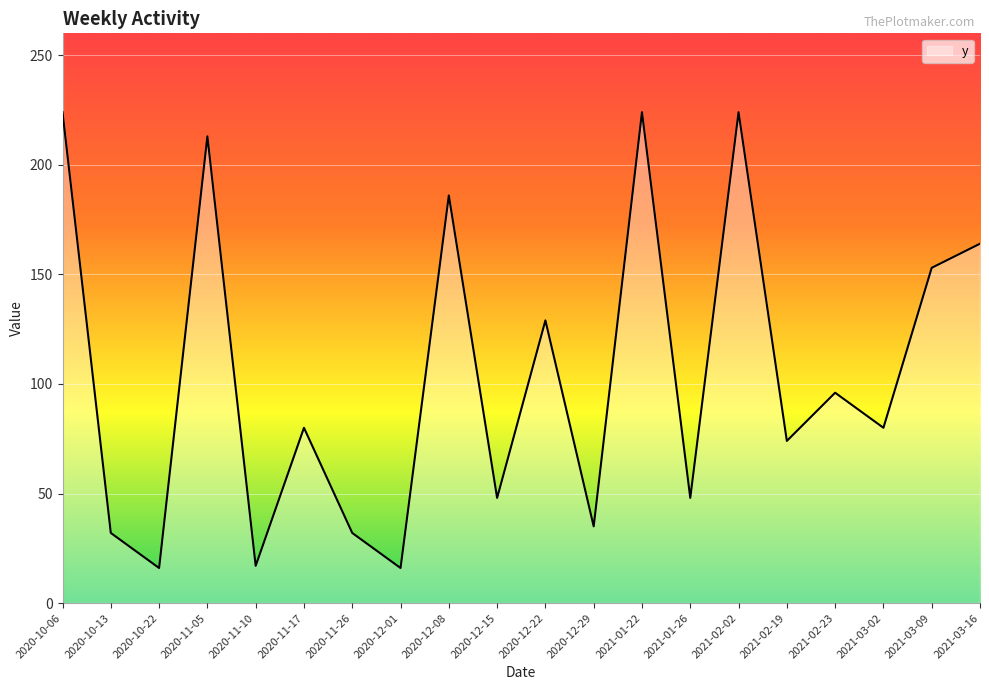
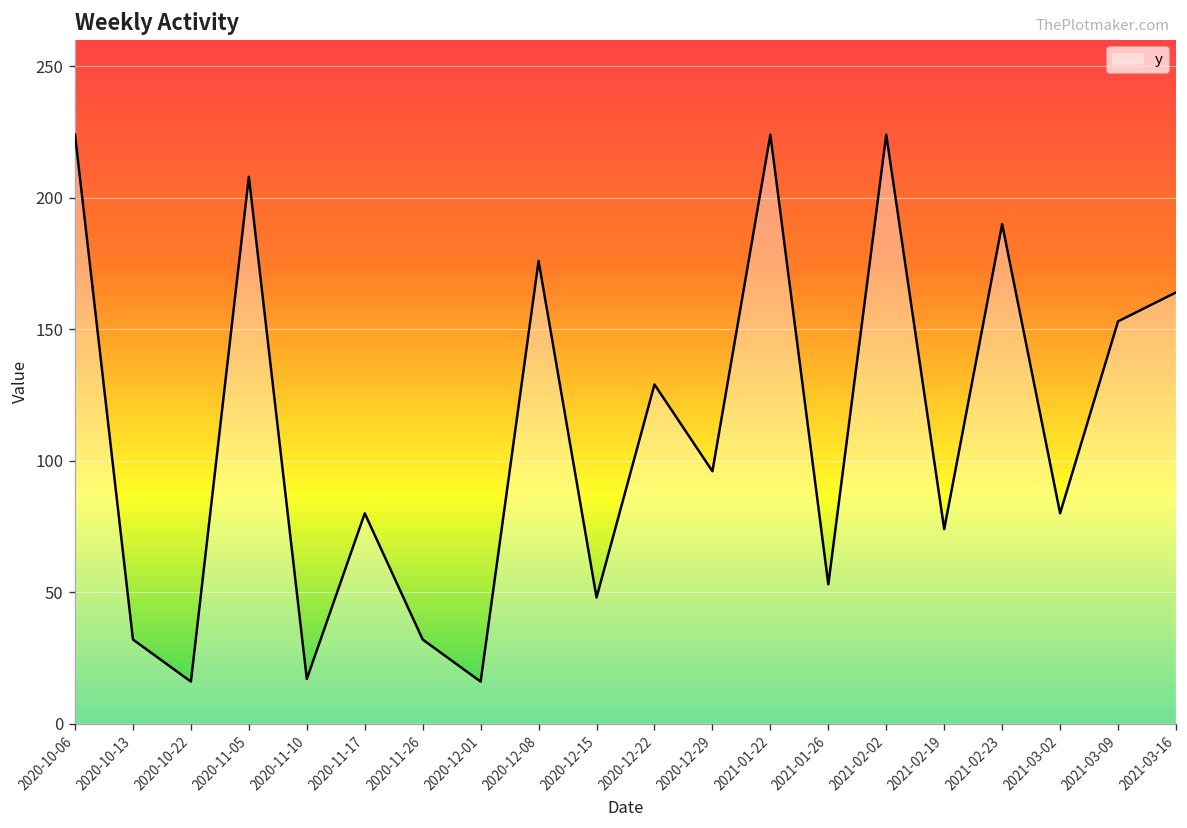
2020-11-05: 213 -> 208
2020-12-08: 186 -> 176
2020-12-29: 35 -> 96
2021-01-26: 48 -> 53
2021-02-23: 96 -> 190
